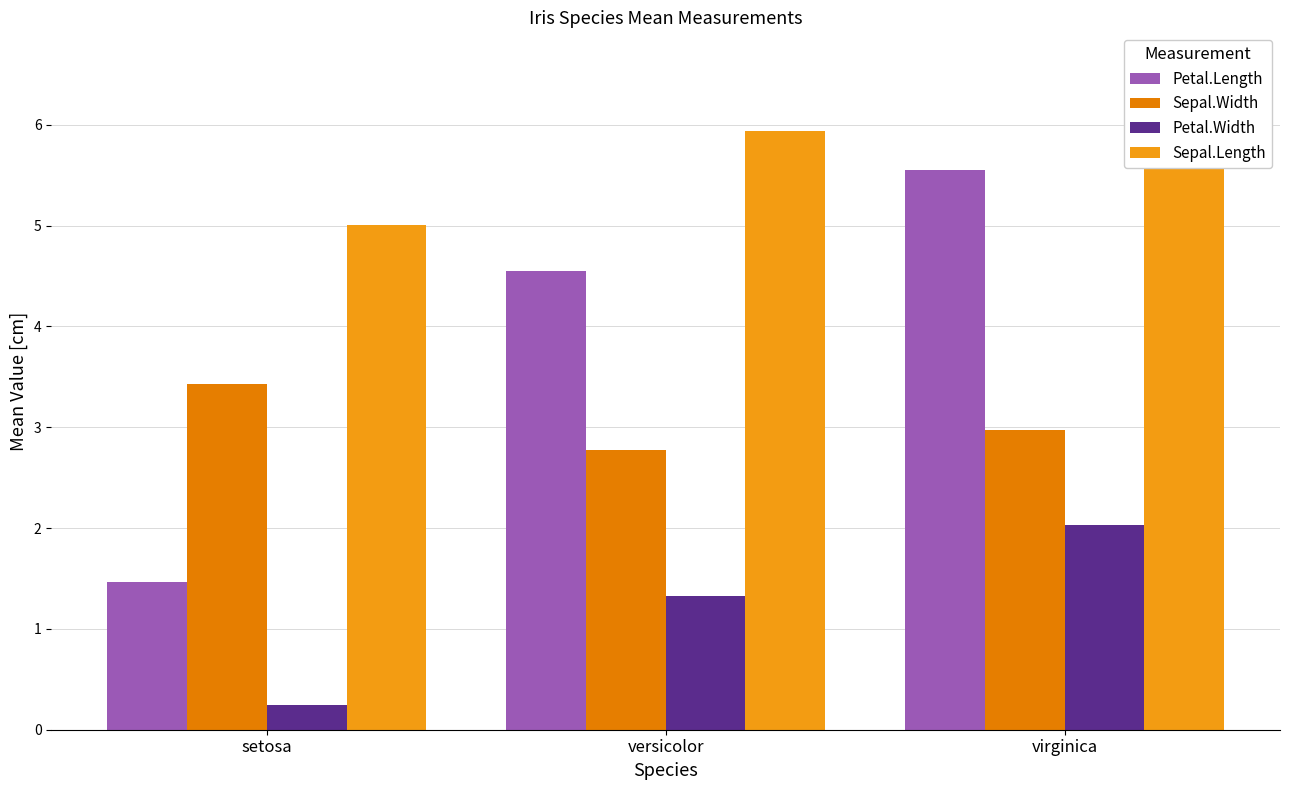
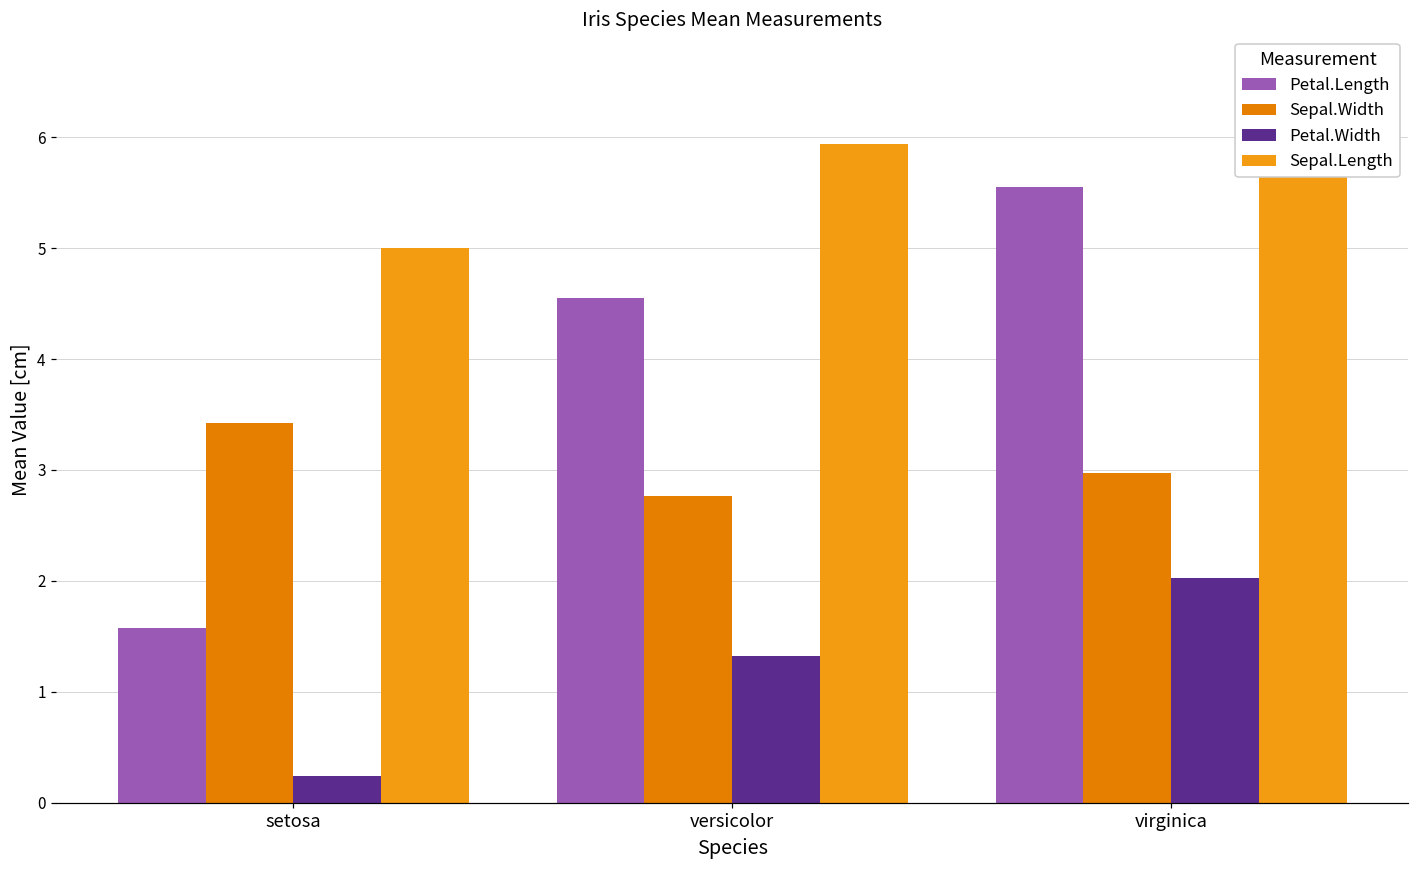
Petal.Length, setosa: 1.46 -> 1.58
